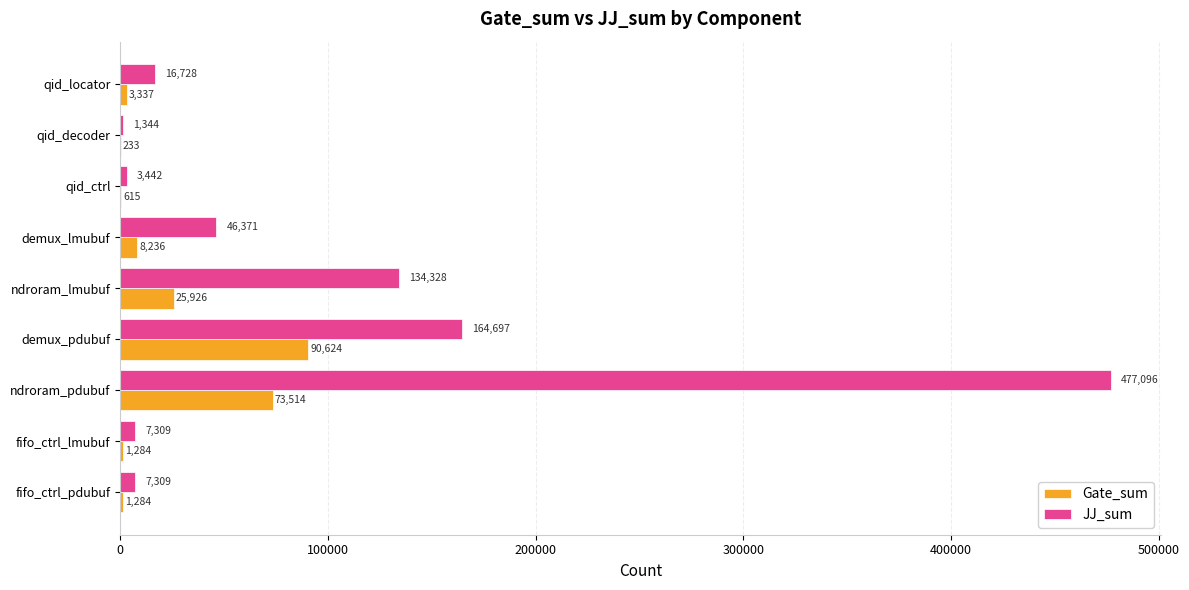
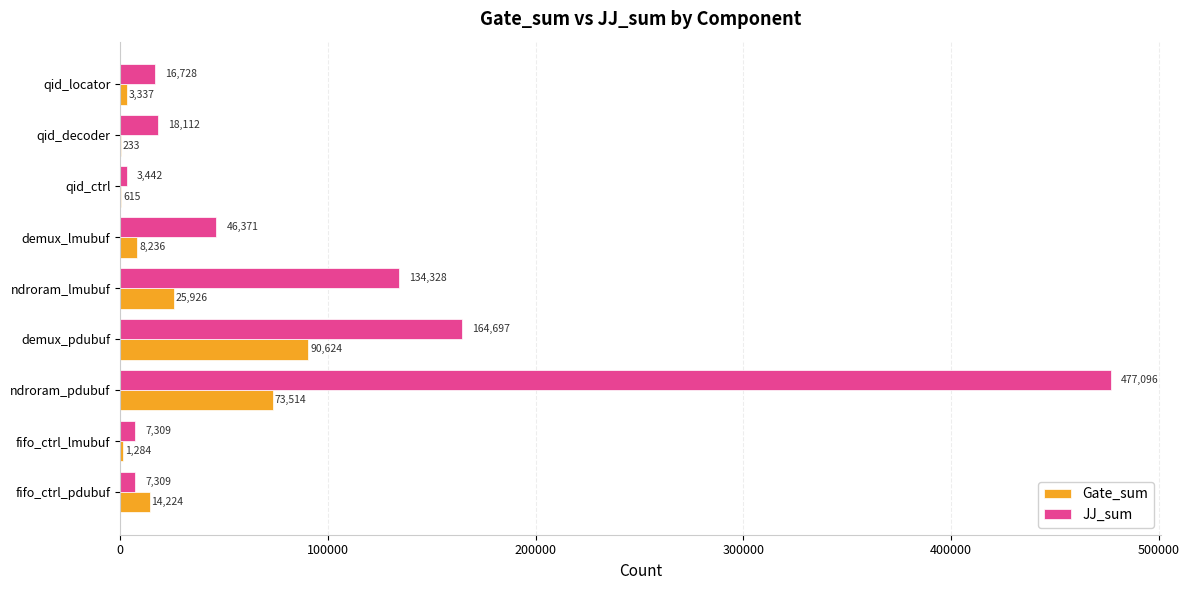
JJ_sum, qid_decoder: 1,344 -> 18,112
Gate_sum, fifo_ctrl_pdubuf: 1,284 -> 14,224
